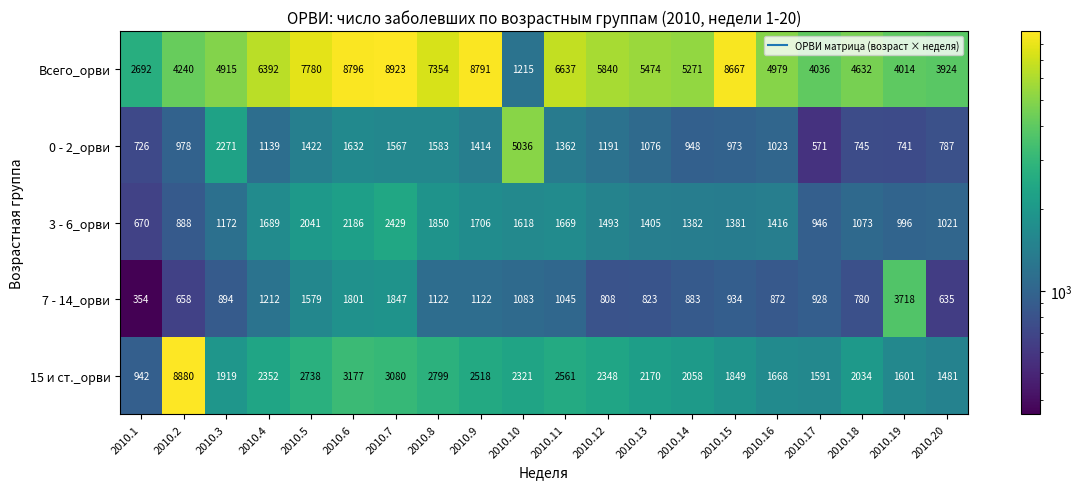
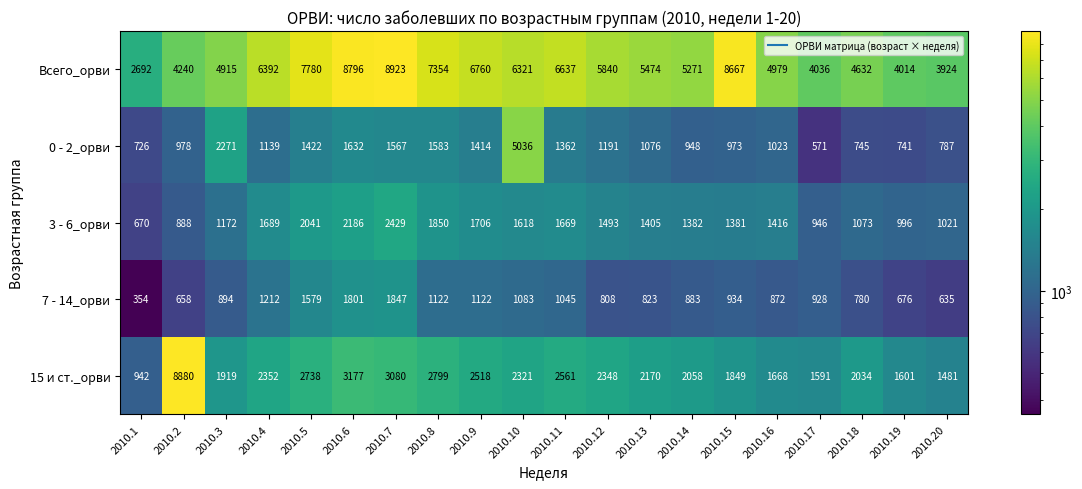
Всего_орви, 2010.9: 8791 -> 6760
Всего_орви, 2010.10: 1215 -> 6321
7 - 14_орви, 2010.19: 3718 -> 676
